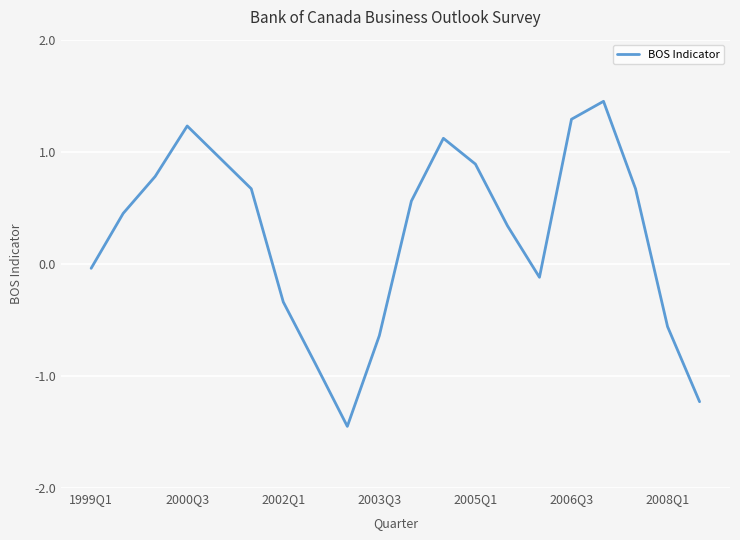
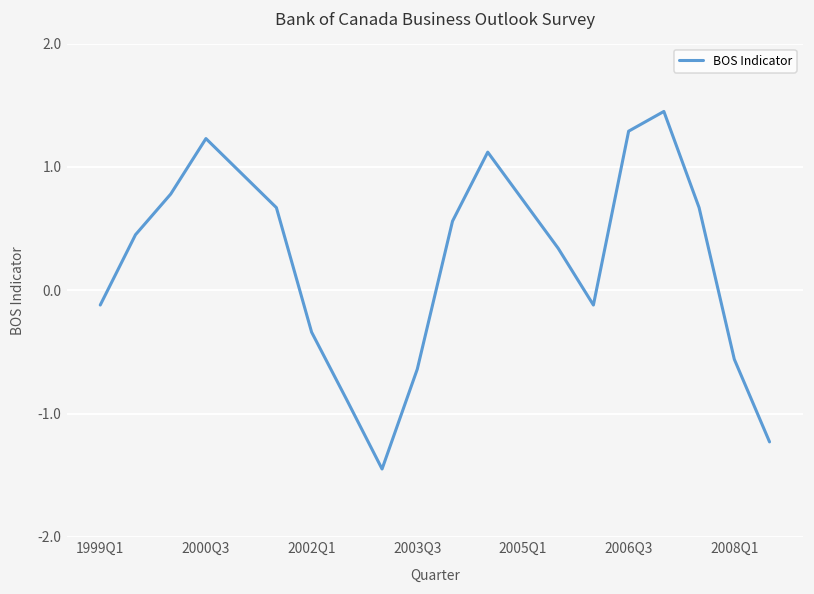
1999Q1: -0.04 -> -0.12
2005Q1: 0.89 -> 0.73
